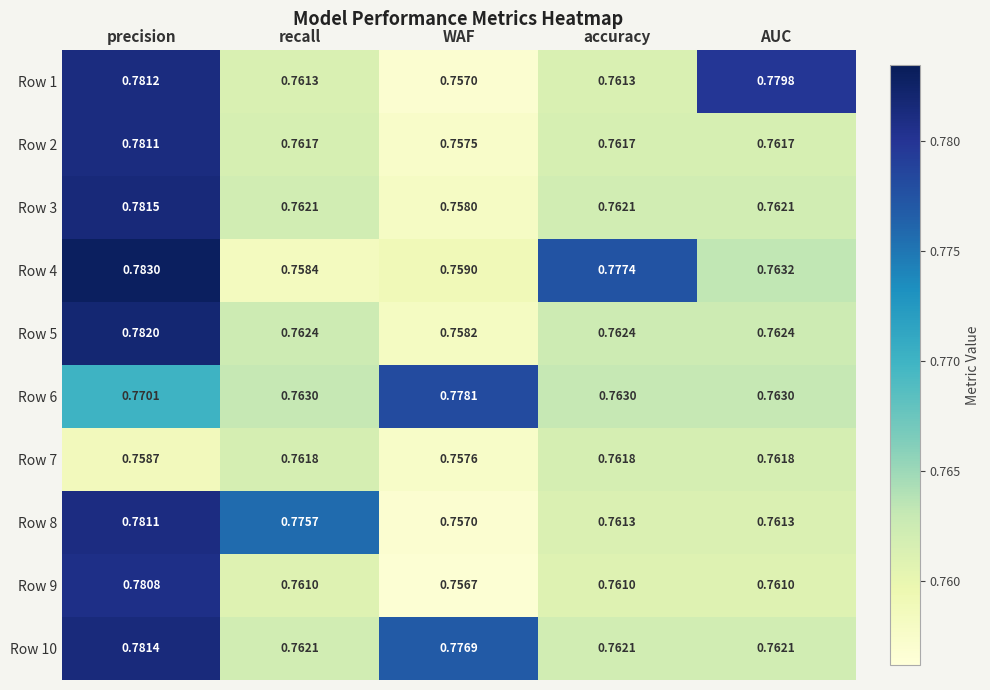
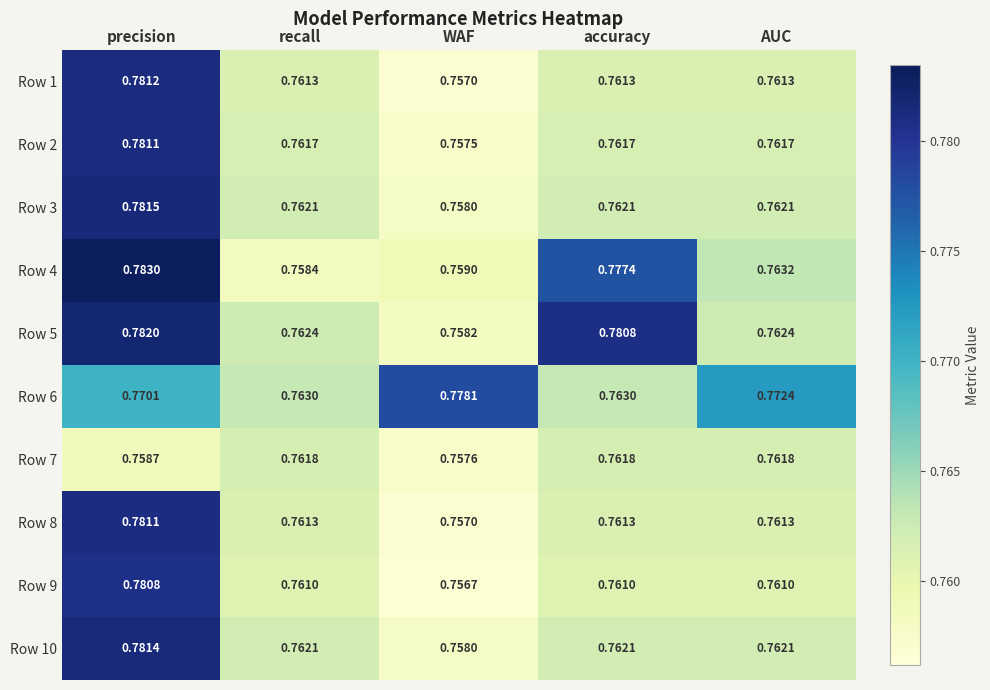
Row 1, AUC: 0.7798 -> 0.7613
Row 5, accuracy: 0.7624 -> 0.7808
Row 6, AUC: 0.7630 -> 0.7724
Row 8, recall: 0.7757 -> 0.7613
Row 10, WAF: 0.7769 -> 0.7580
